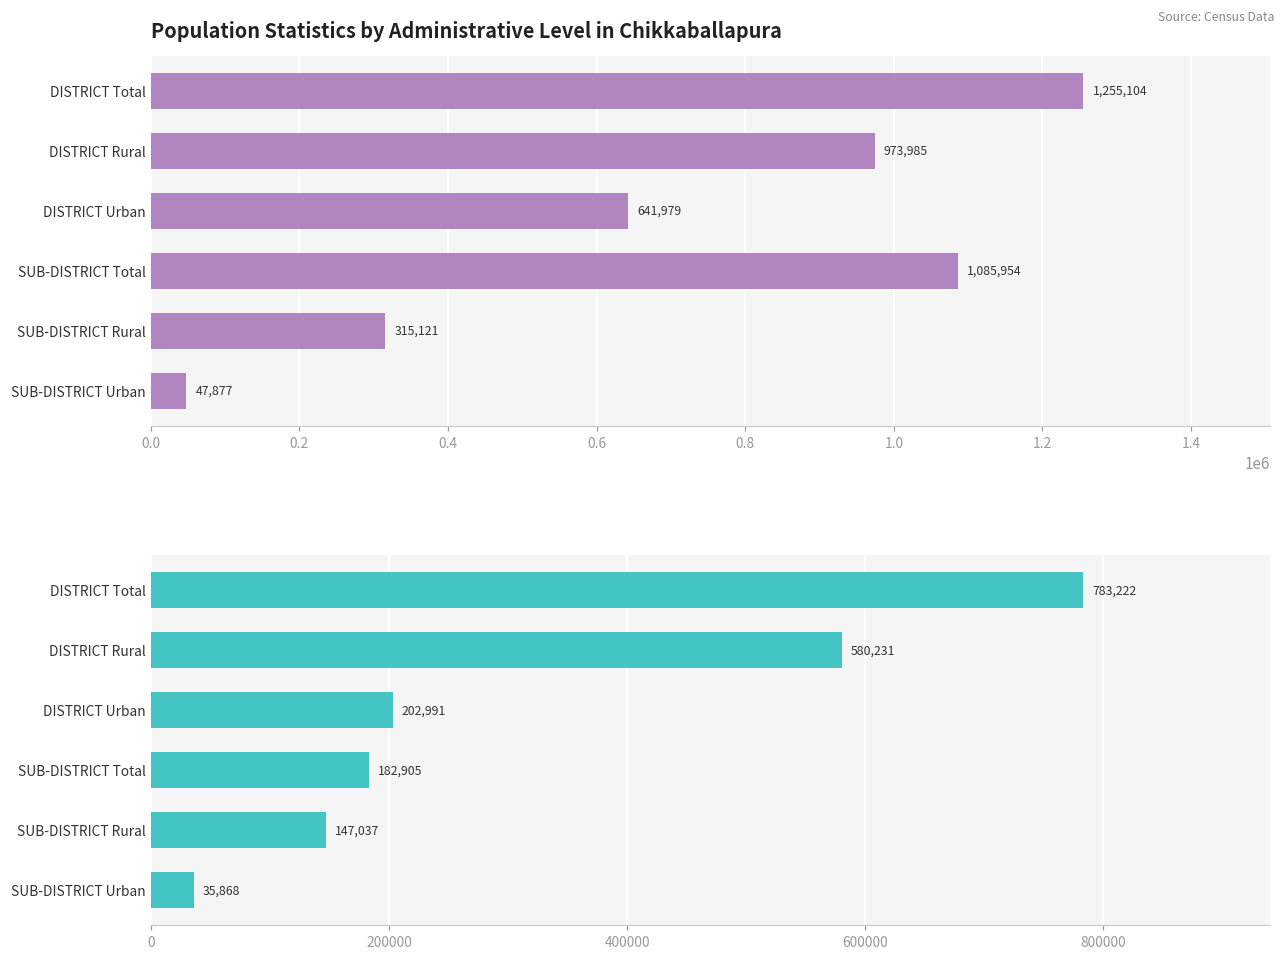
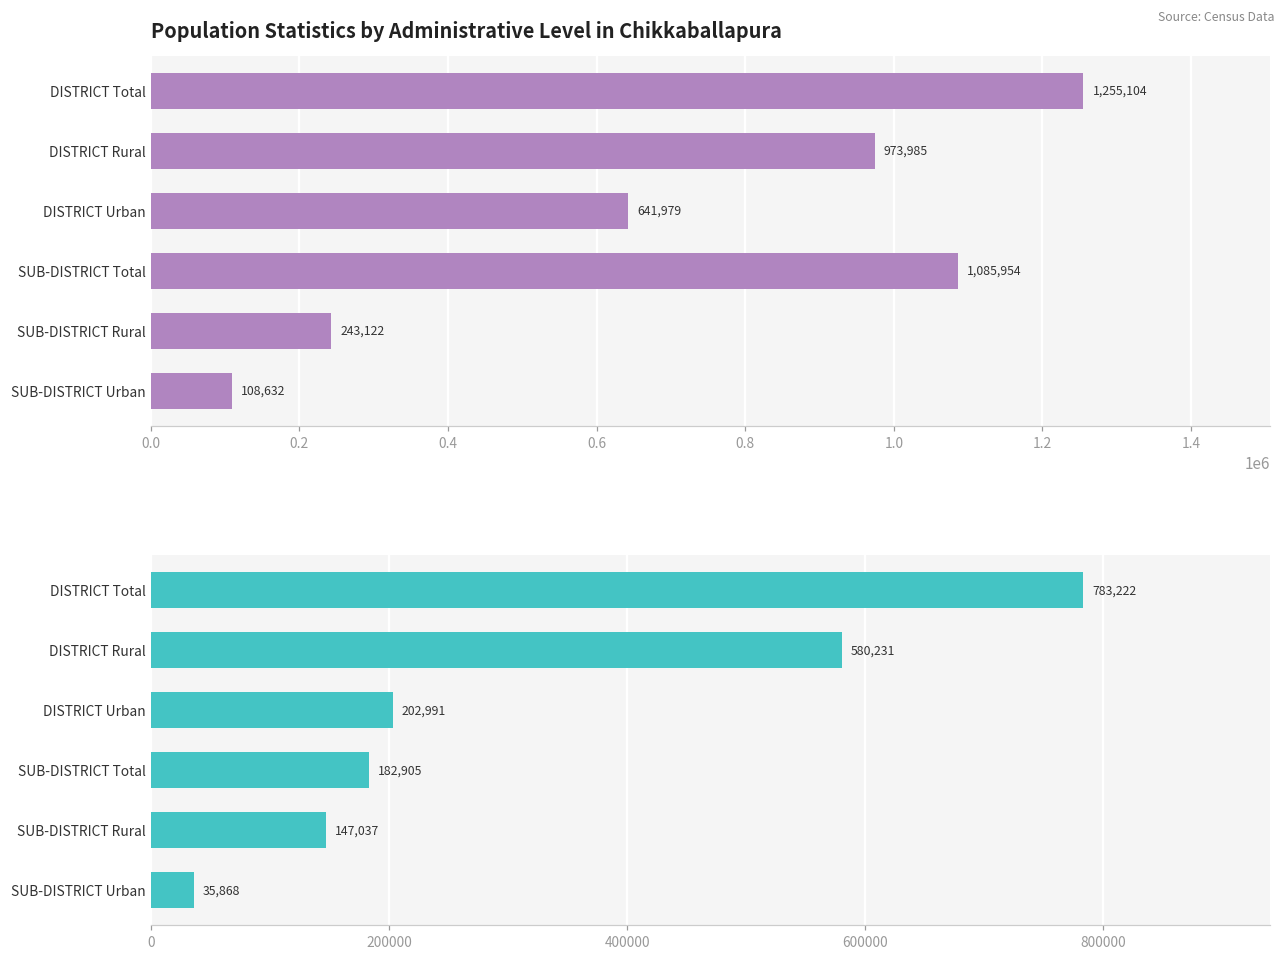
Population Statistics by Administrative Level in Chikkaballapura, SUB-DISTRICT Rural: 315,121 -> 243,122
Population Statistics by Administrative Level in Chikkaballapura, SUB-DISTRICT Urban: 47,877 -> 108,632
